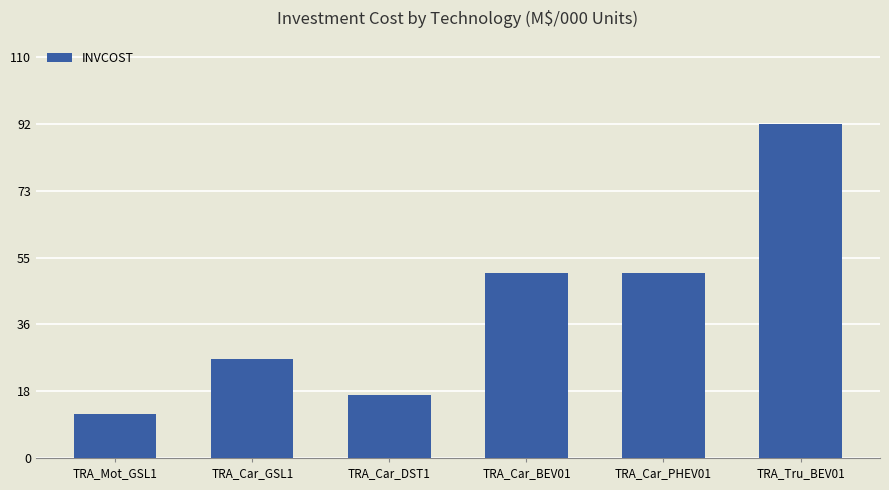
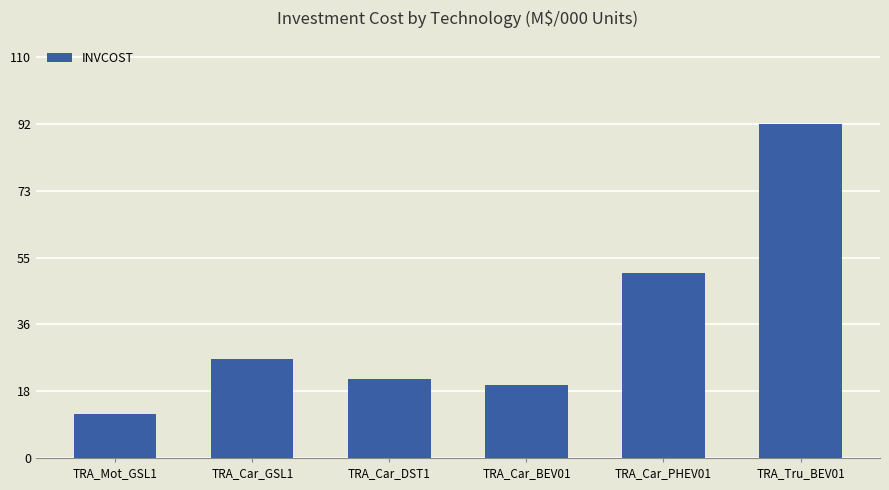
TRA_Car_DST1: 17 -> 22
TRA_Car_BEV01: 51 -> 20
